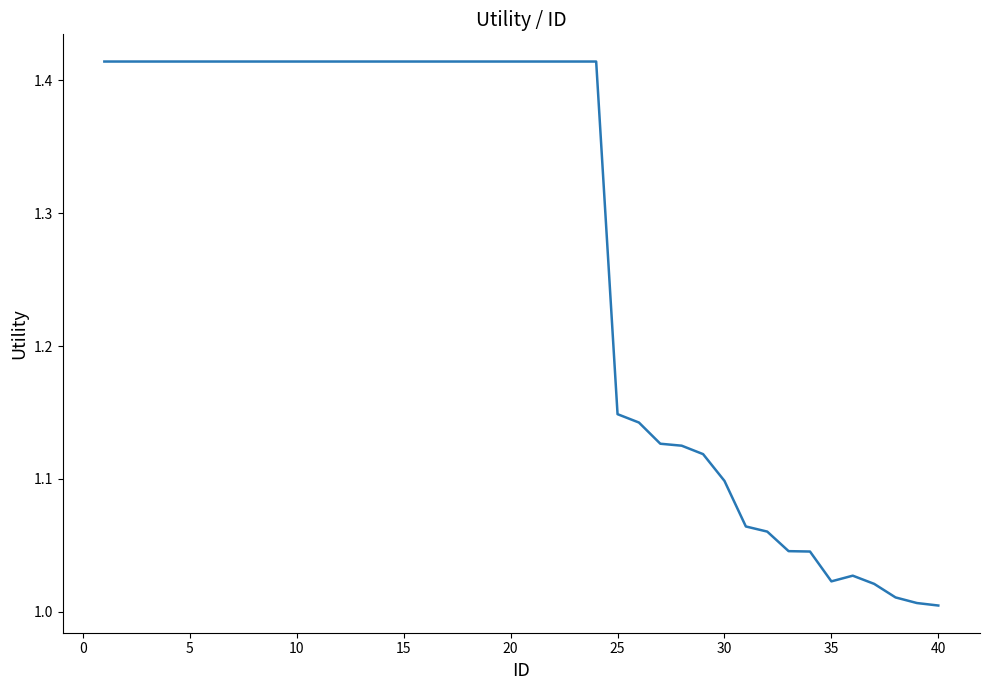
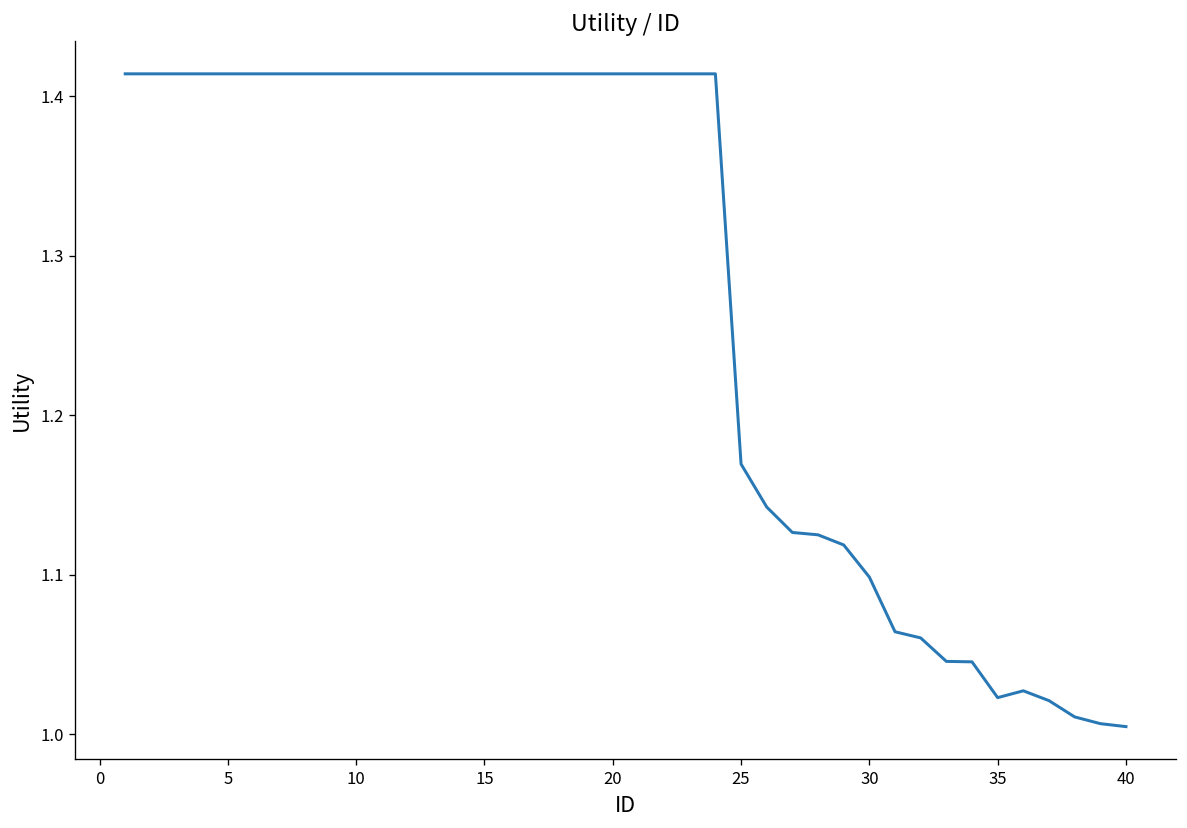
25: 1.149 -> 1.169
